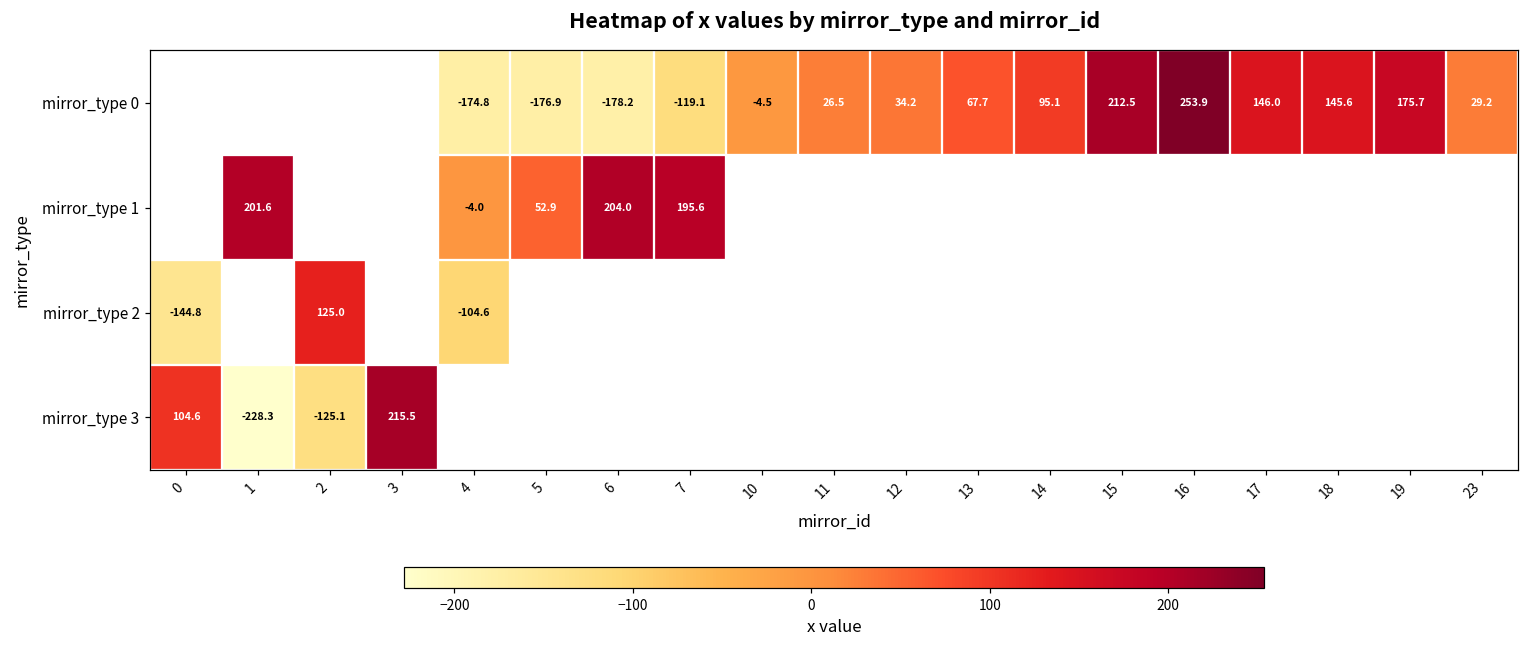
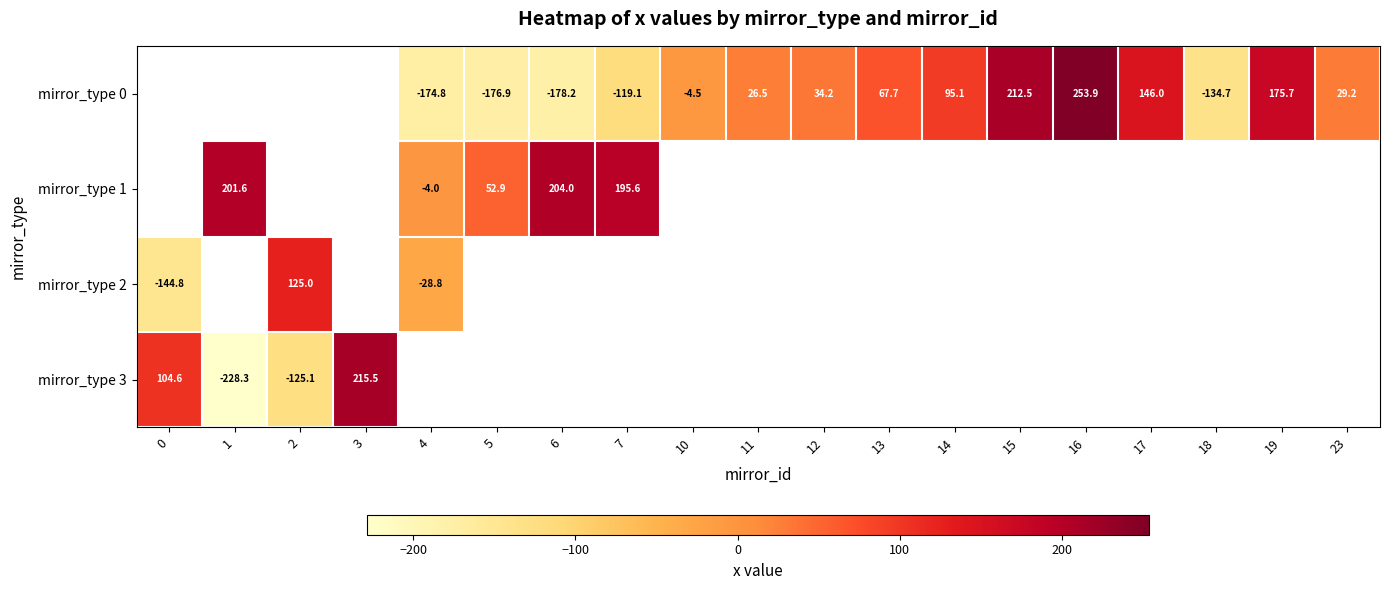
mirror_type 0, 18: 145.6 -> -134.7
mirror_type 2, 4: -104.6 -> -28.8
